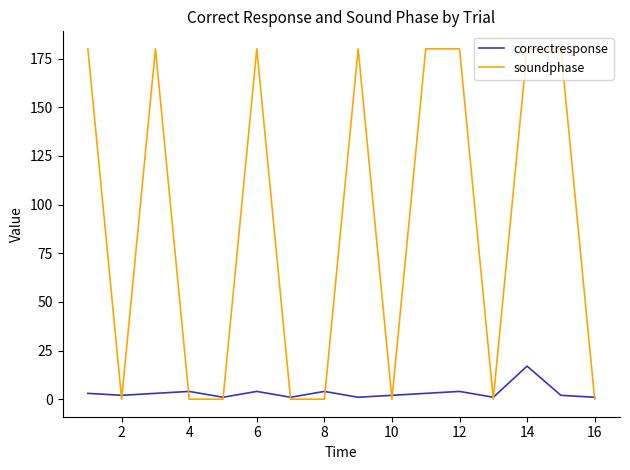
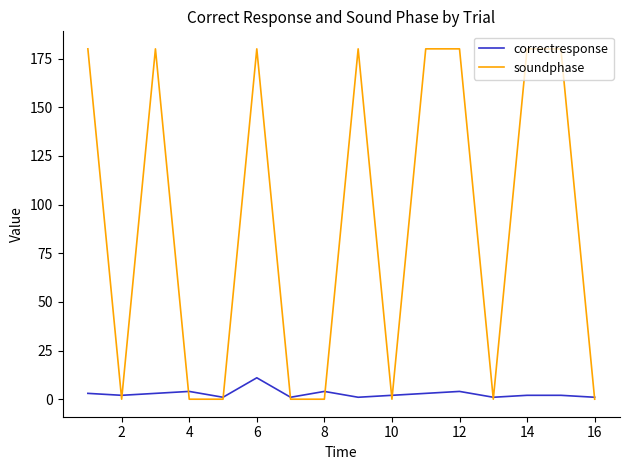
correctresponse, 6: 4 -> 11
correctresponse, 14: 17 -> 2
